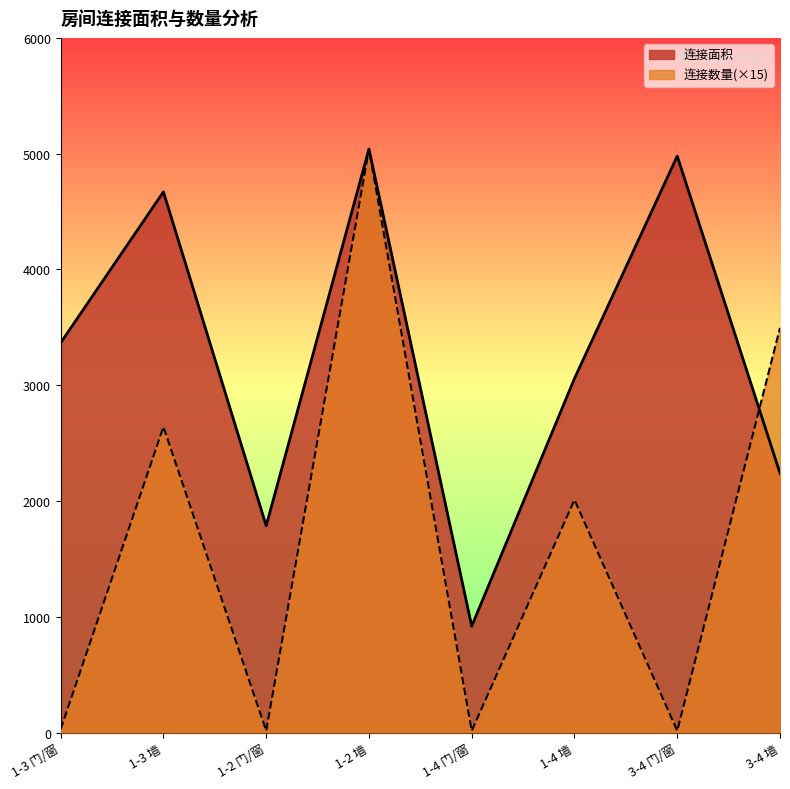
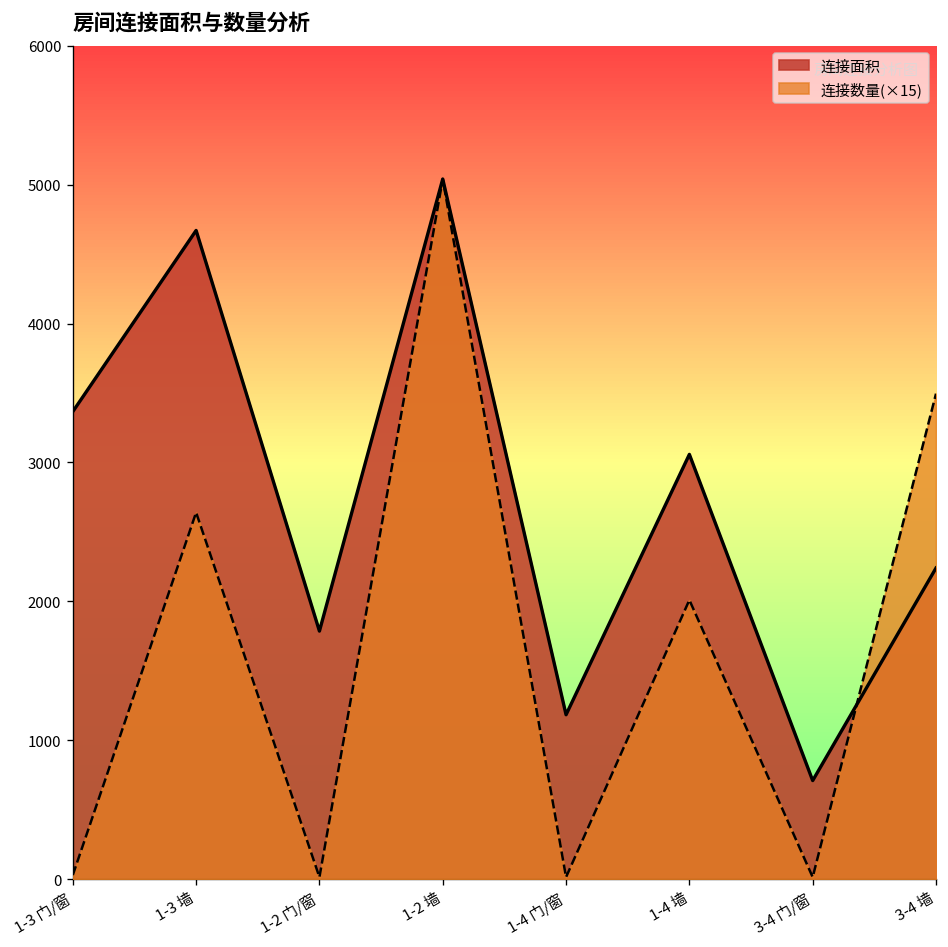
连接面积, 1-4 门/窗: 920 -> 1180
连接面积, 3-4 门/窗: 4980 -> 710
